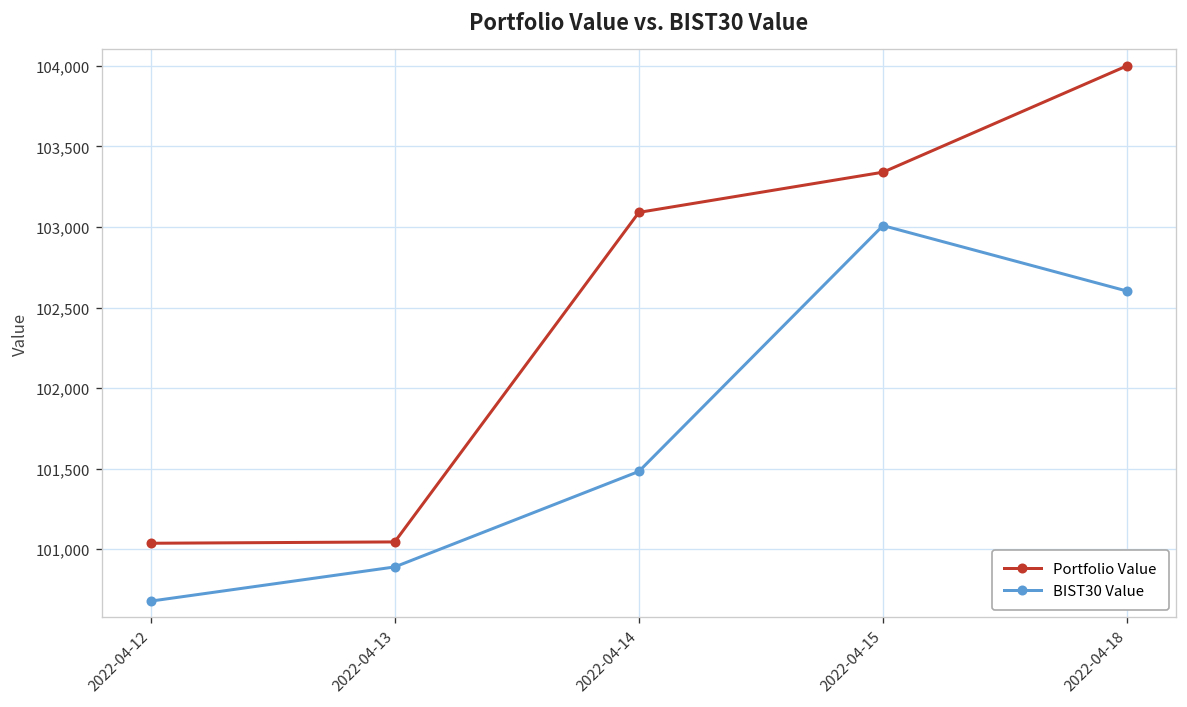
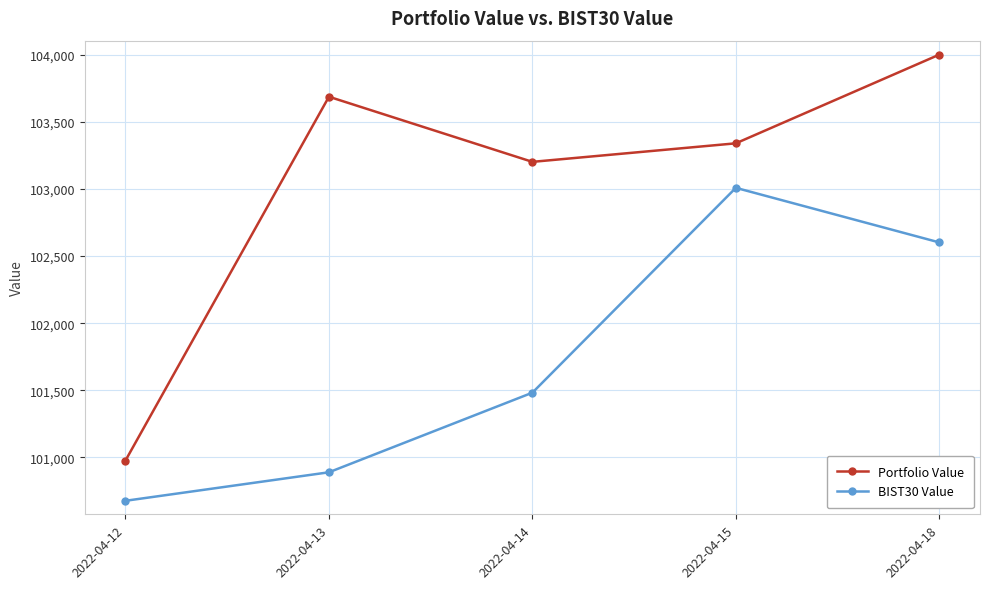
Portfolio Value, 2022-04-12: 101,040 -> 100,980
Portfolio Value, 2022-04-13: 101,050 -> 103,690
Portfolio Value, 2022-04-14: 103,090 -> 103,200
